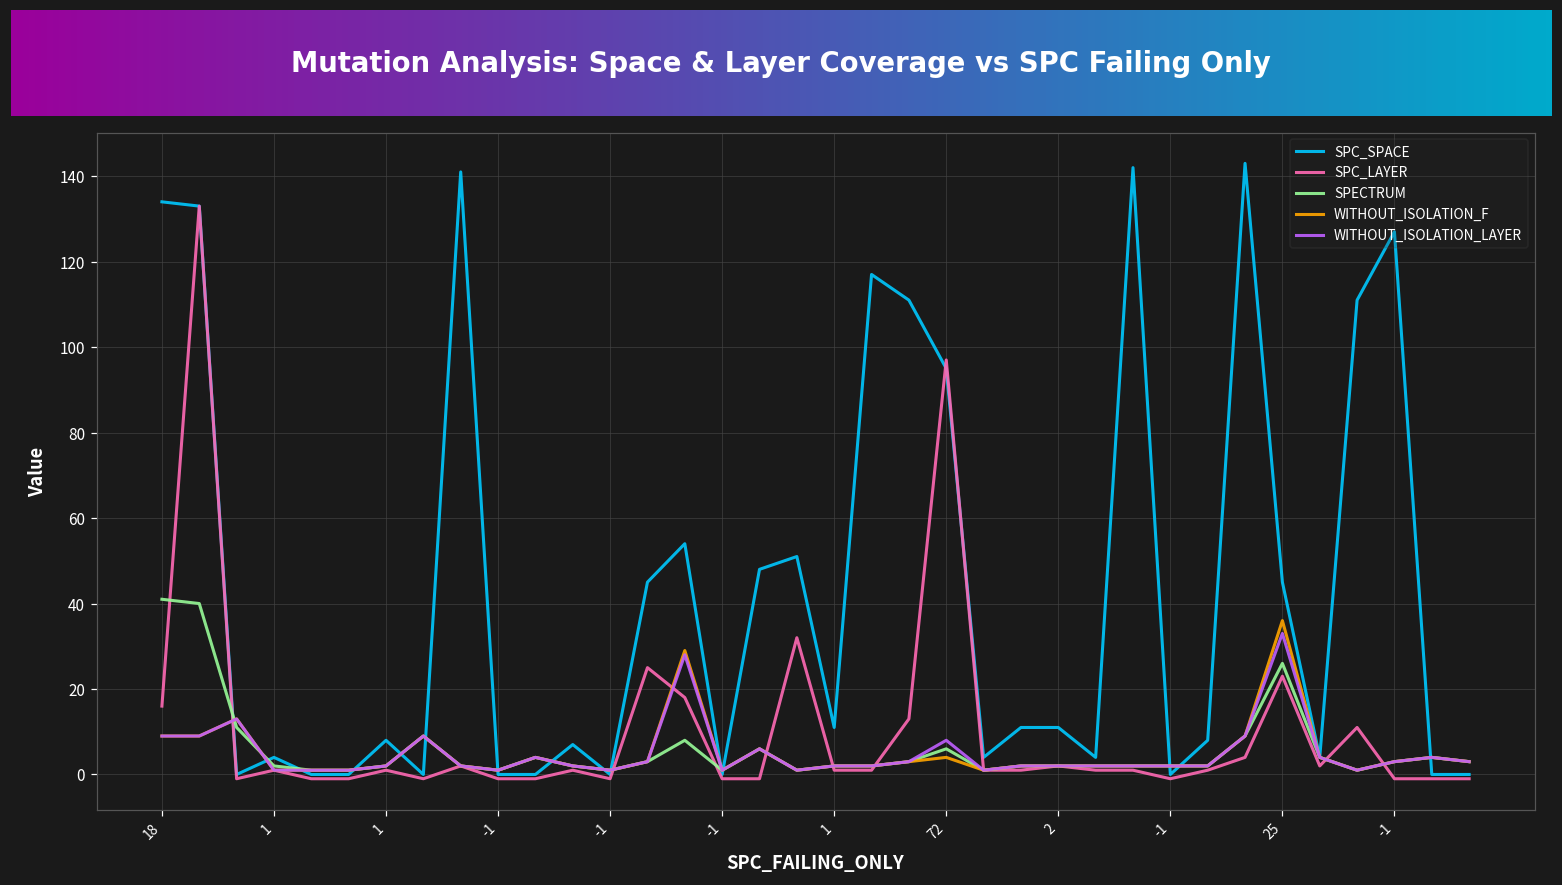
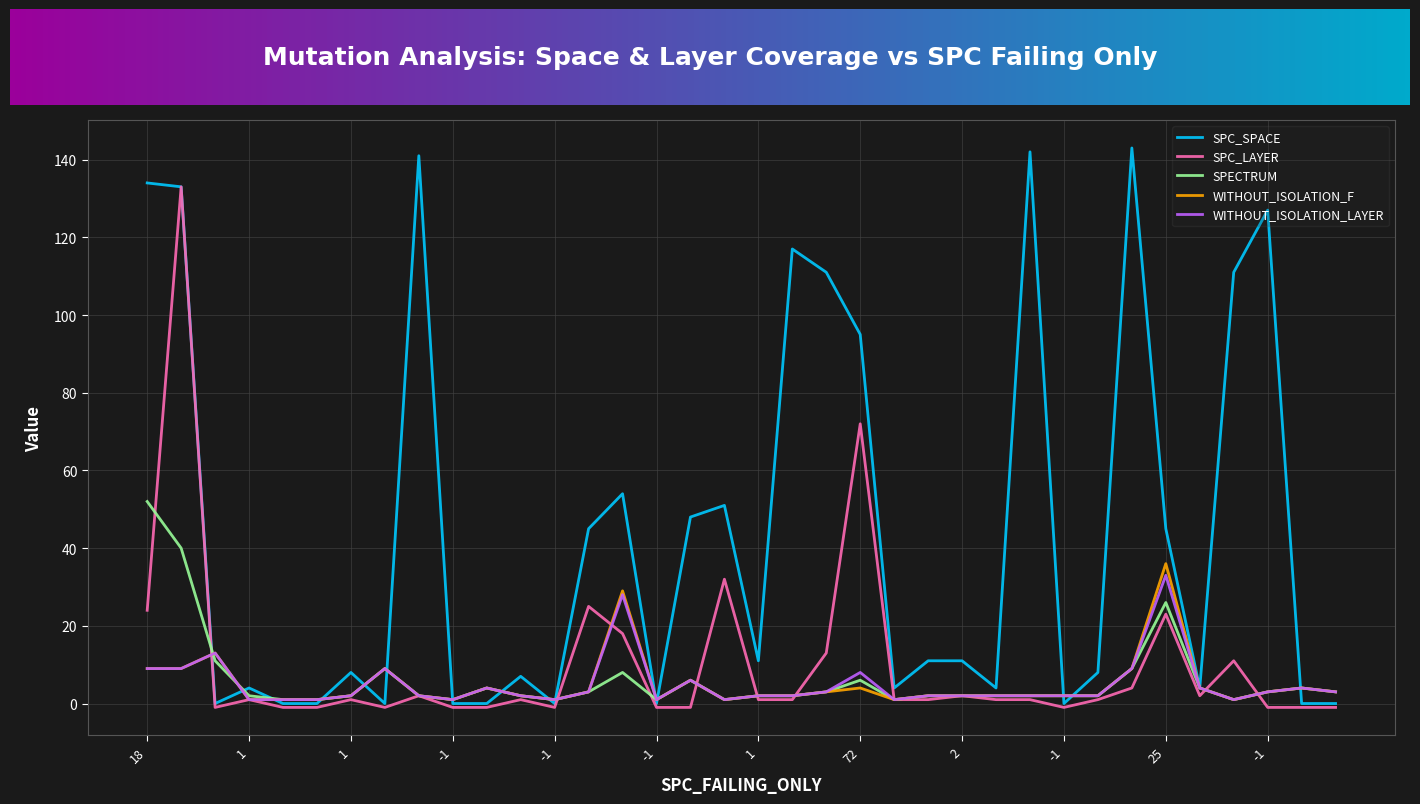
SPC_LAYER, 18: 16 -> 24
SPECTRUM, 18: 41 -> 52
SPC_LAYER, 72: 97 -> 72
